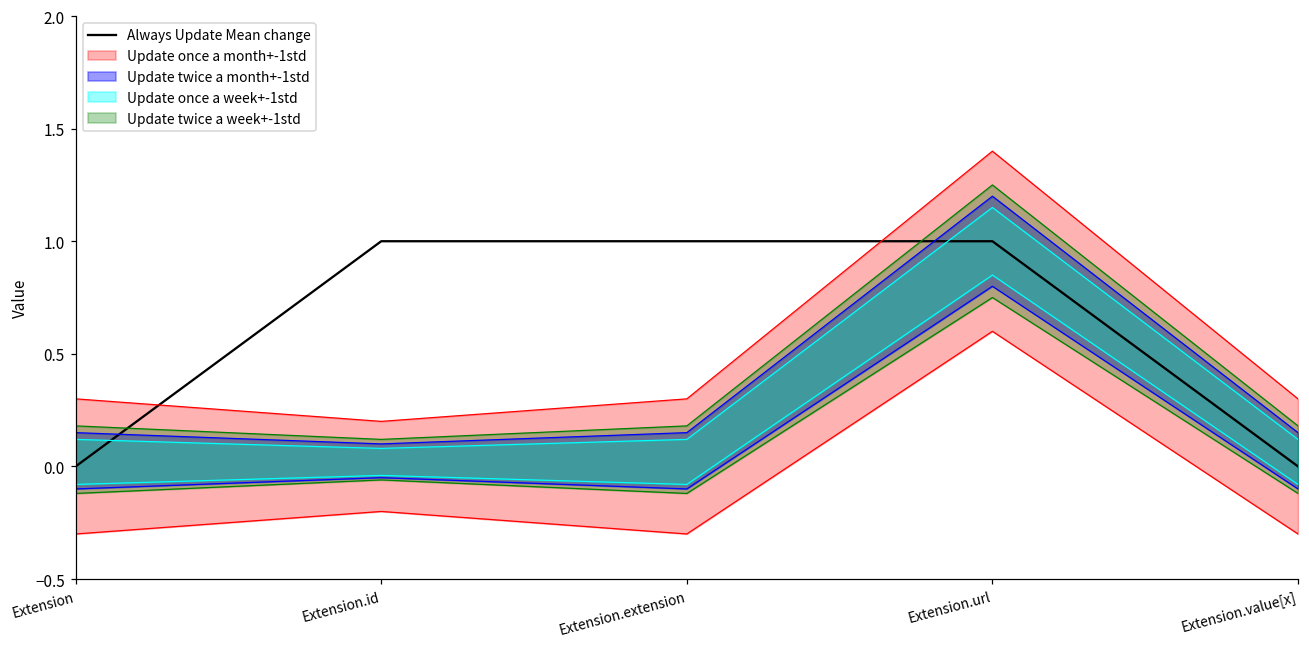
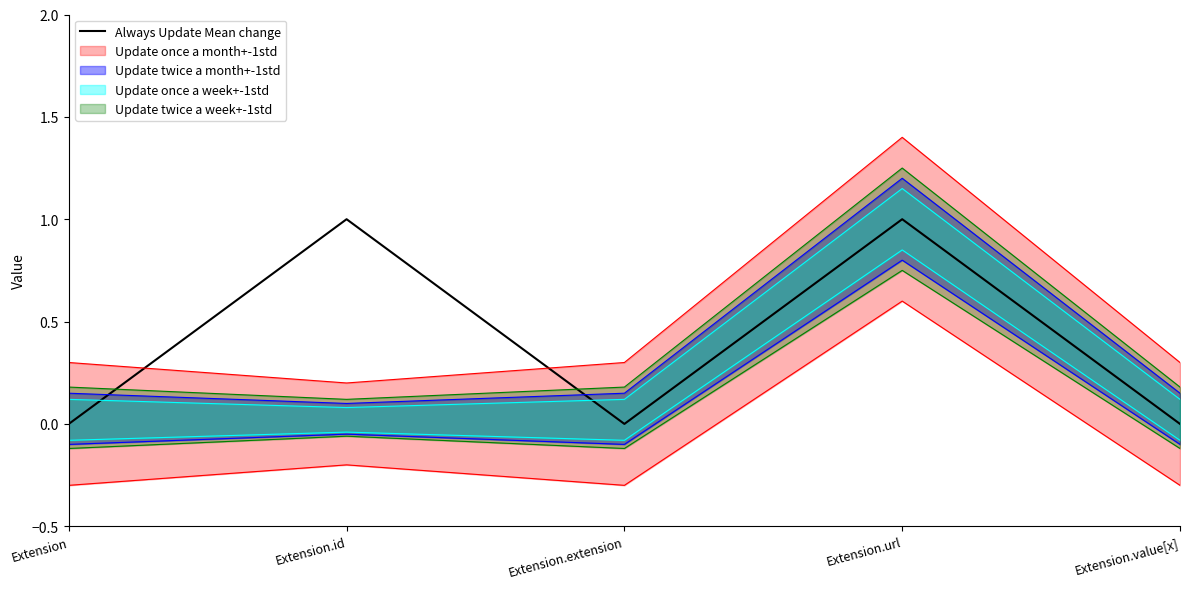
Always Update Mean change, Extension.extension: 1 -> 0
